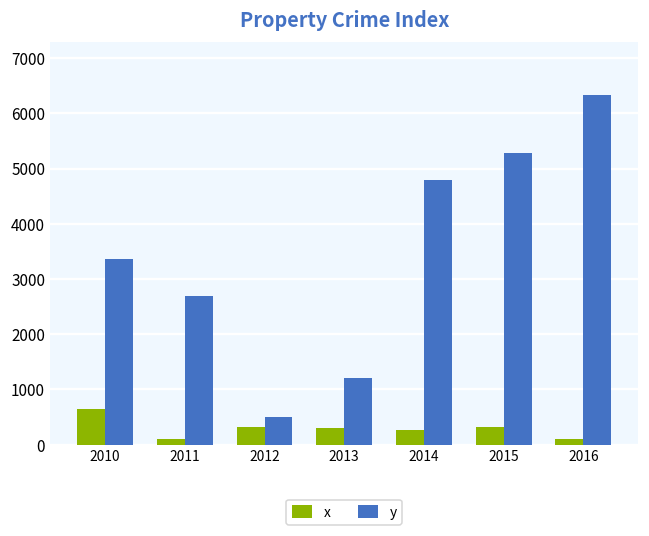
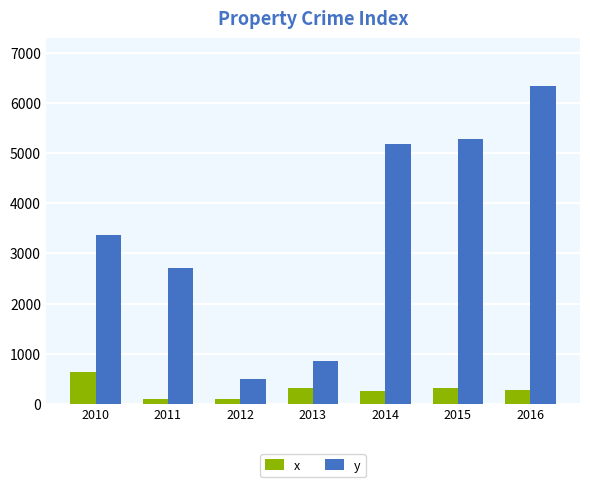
x, 2012: 300 -> 100
y, 2013: 1200 -> 900
y, 2014: 4800 -> 5200
x, 2016: 100 -> 300
